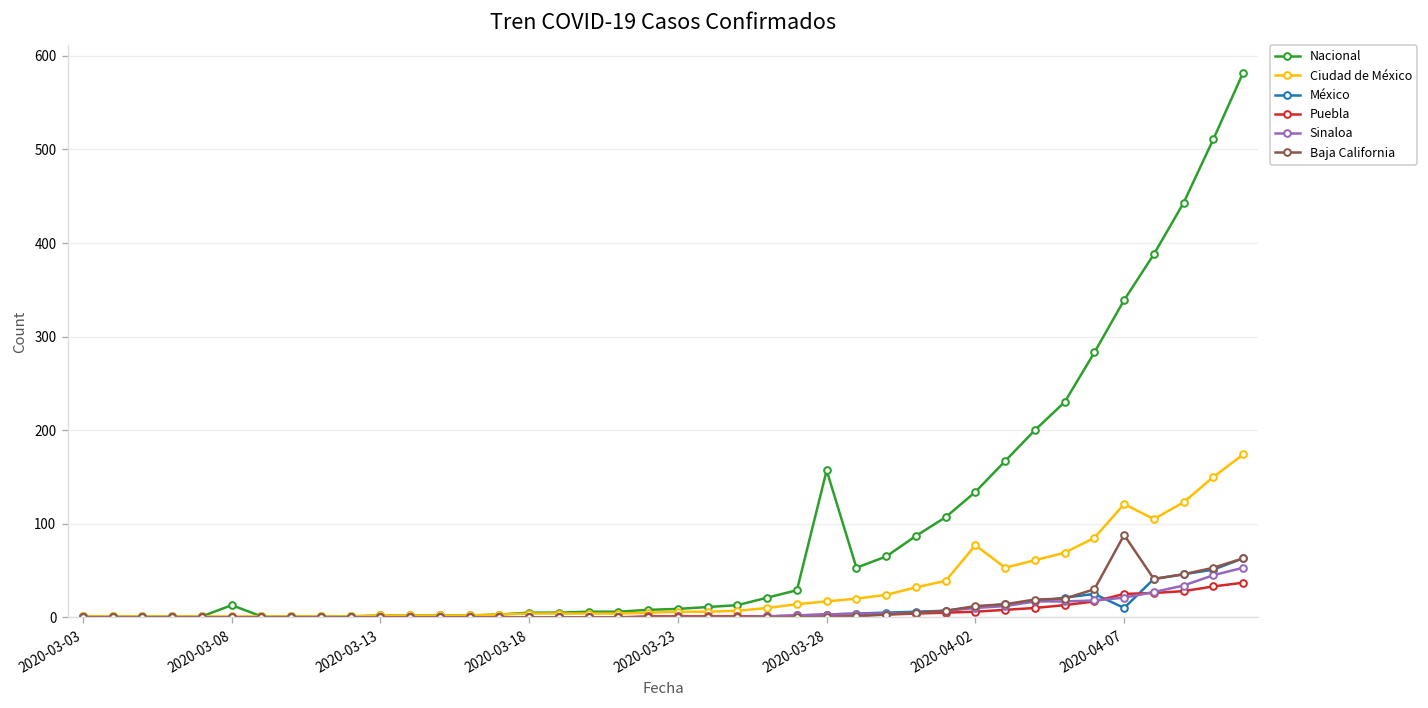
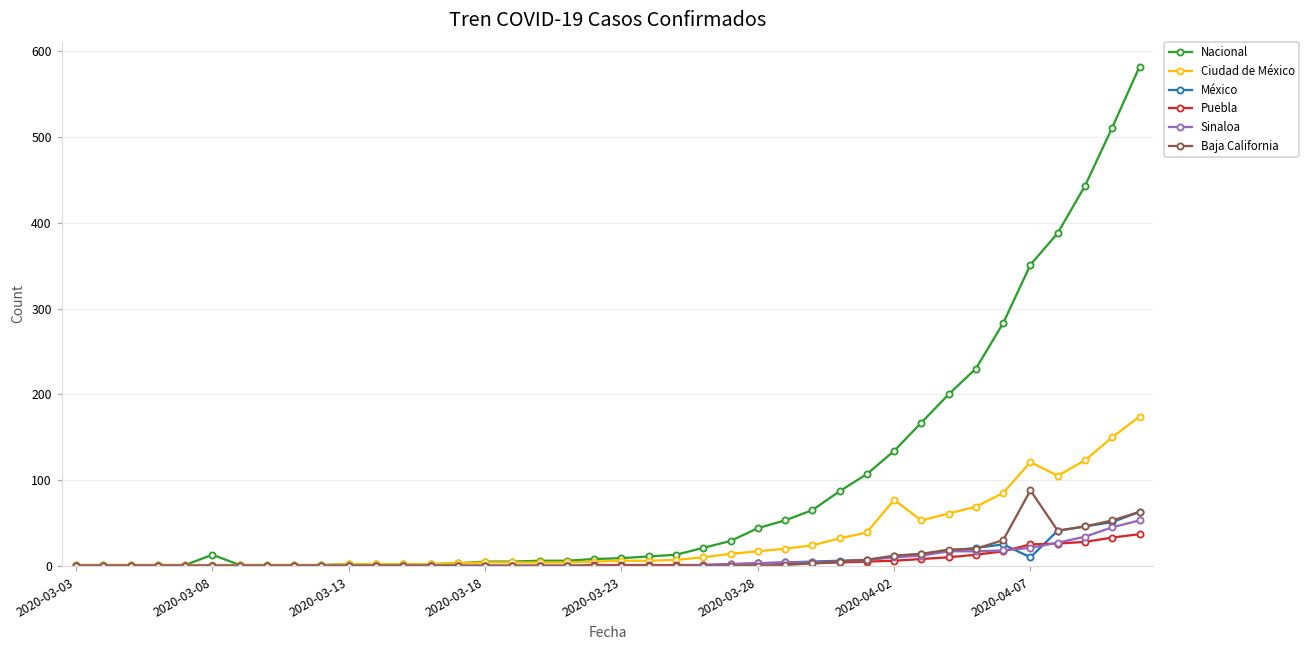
Nacional, 2020-03-28: 160 -> 40
Nacional, 2020-04-07: 340 -> 350
